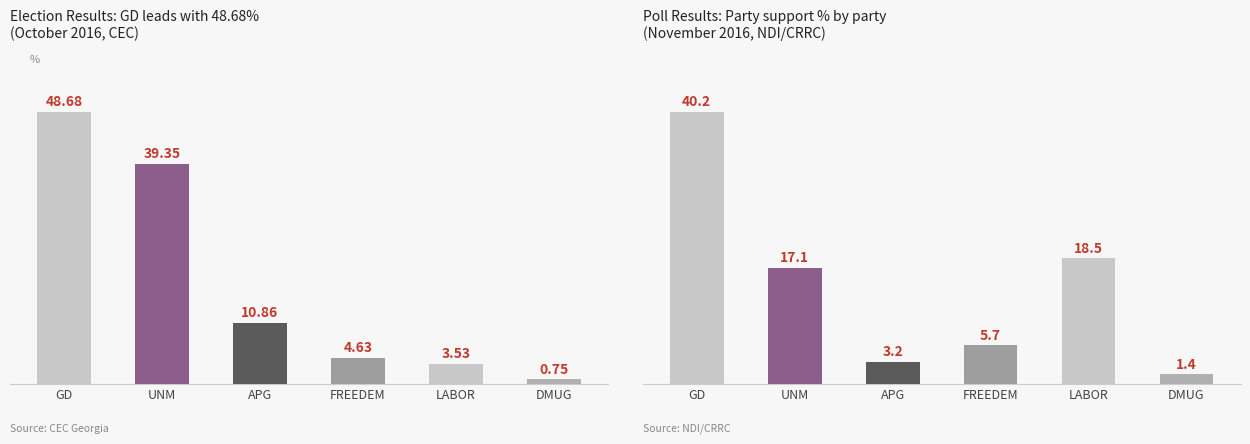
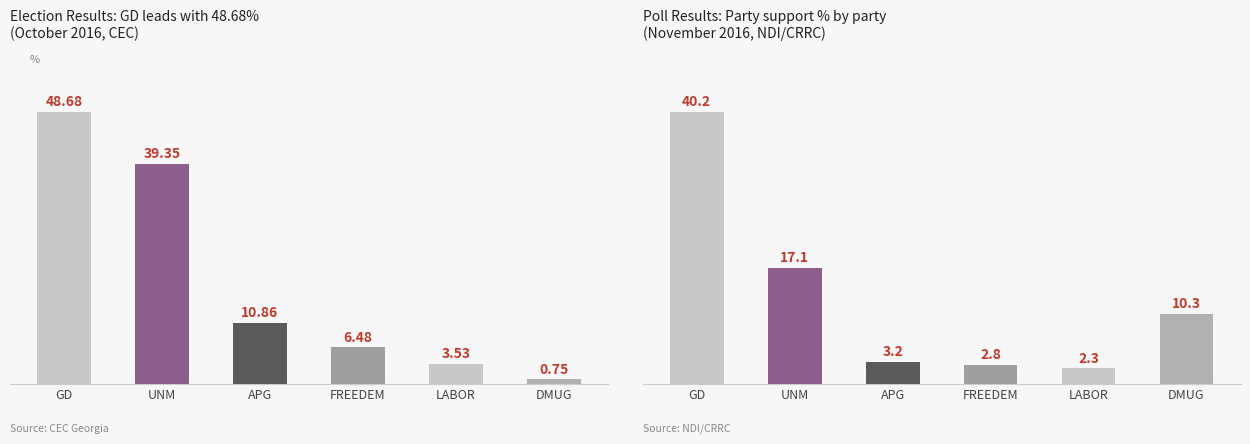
Election Results: GD leads with 48.68% (October 2016, CEC), FREEDEM: 4.63 -> 6.48
Poll Results: Party support % by party (November 2016, NDI/CRRC), FREEDEM: 5.7 -> 2.8
Poll Results: Party support % by party (November 2016, NDI/CRRC), LABOR: 18.5 -> 2.3
Poll Results: Party support % by party (November 2016, NDI/CRRC), DMUG: 1.4 -> 10.3
